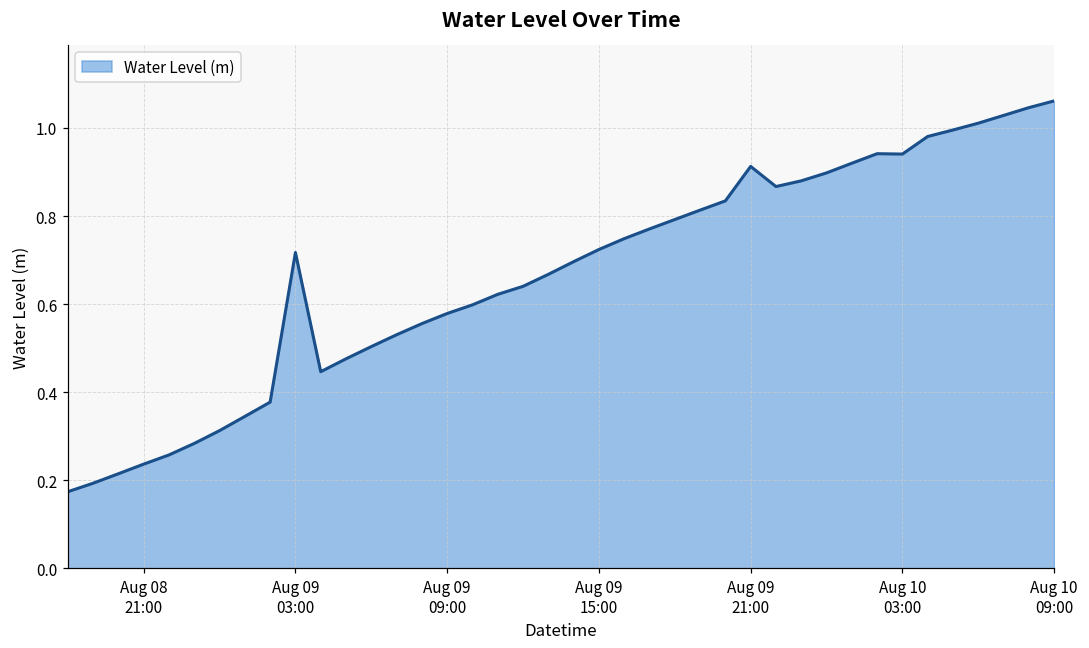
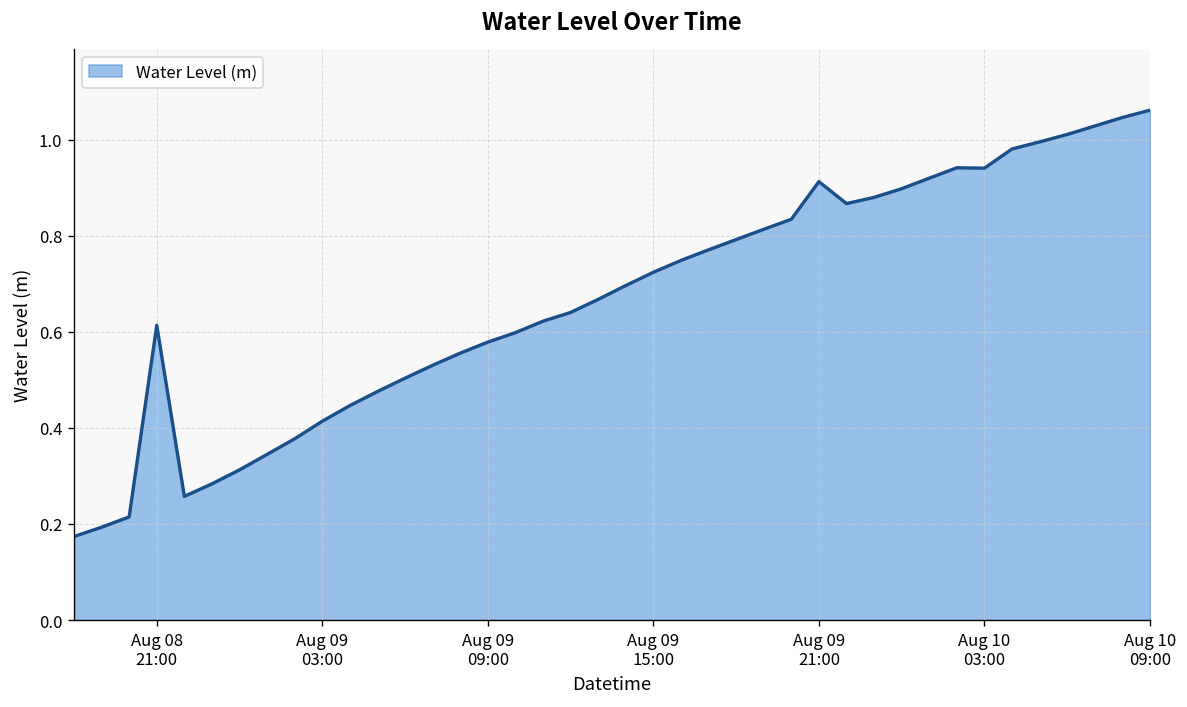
Aug 08 21:00: 0.24 -> 0.61
Aug 09 03:00: 0.72 -> 0.41
